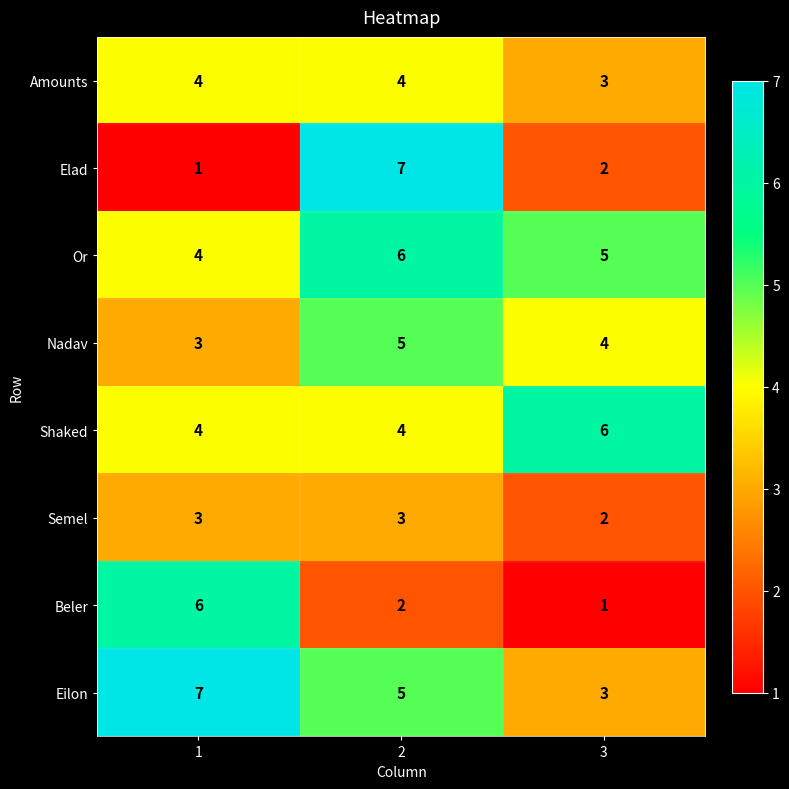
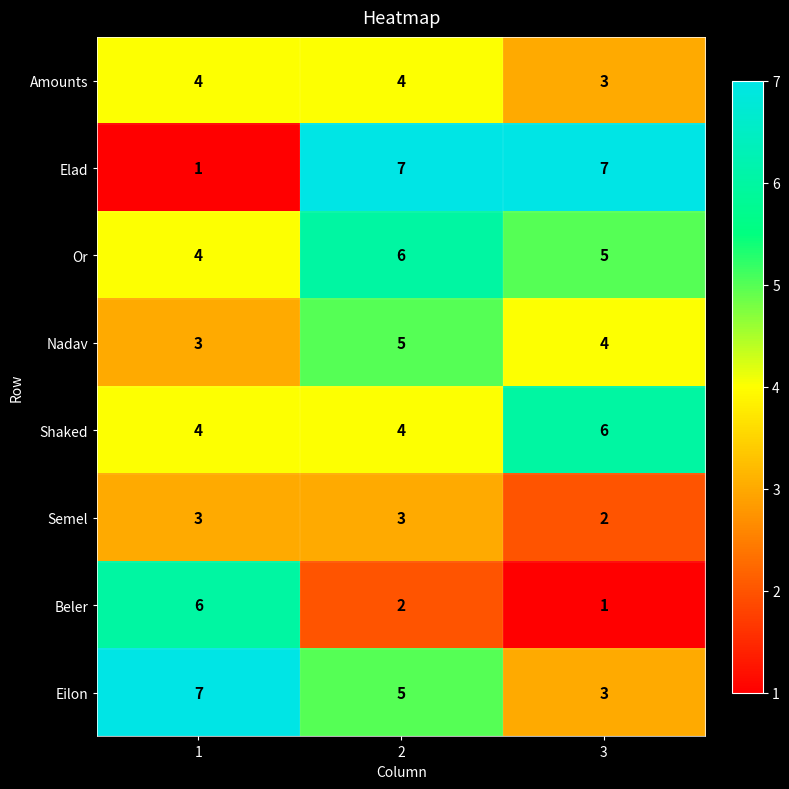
Elad, 3: 2 -> 7
